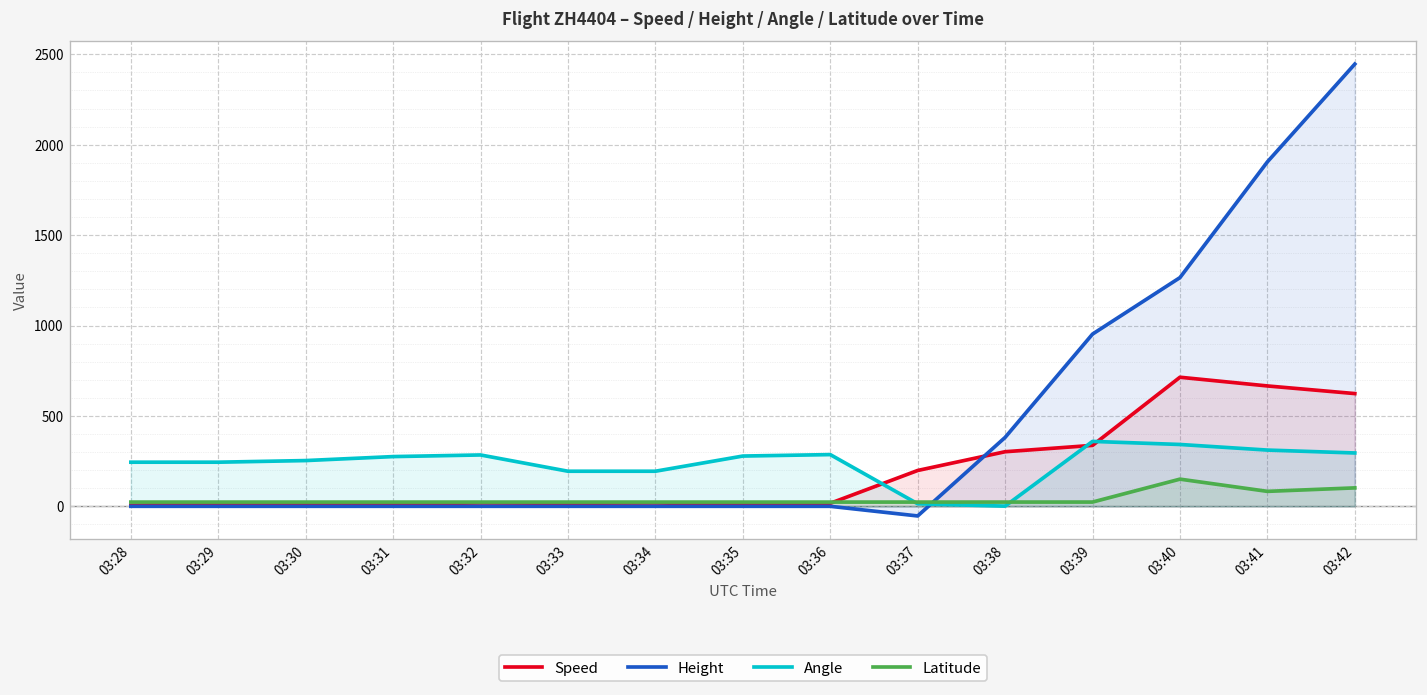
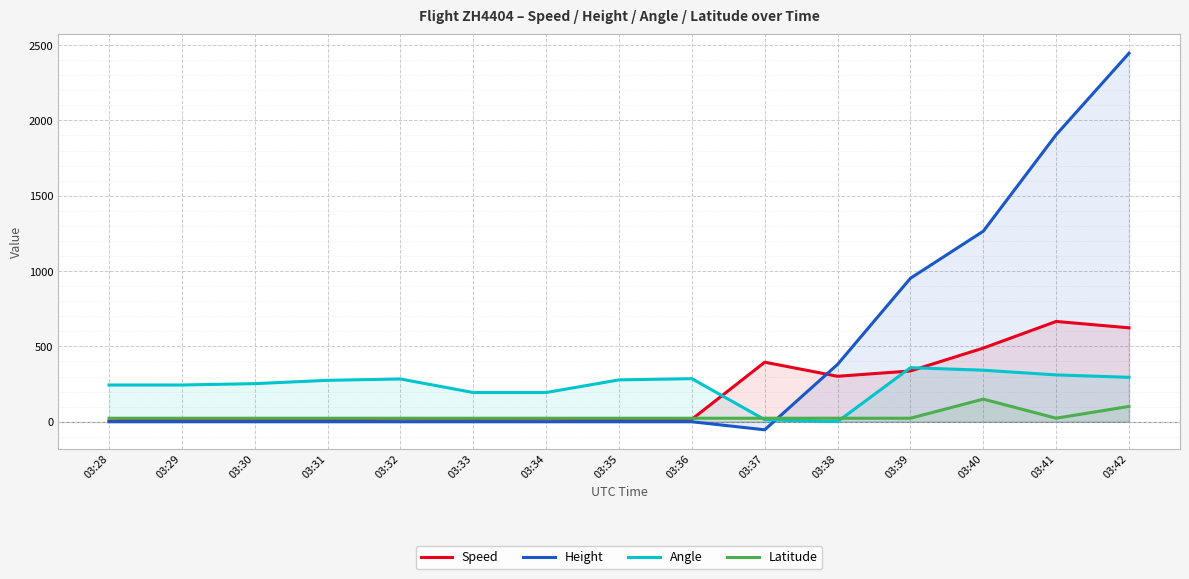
Speed, 03:37: 200 -> 400
Speed, 03:40: 710 -> 490
Latitude, 03:41: 80 -> 20
